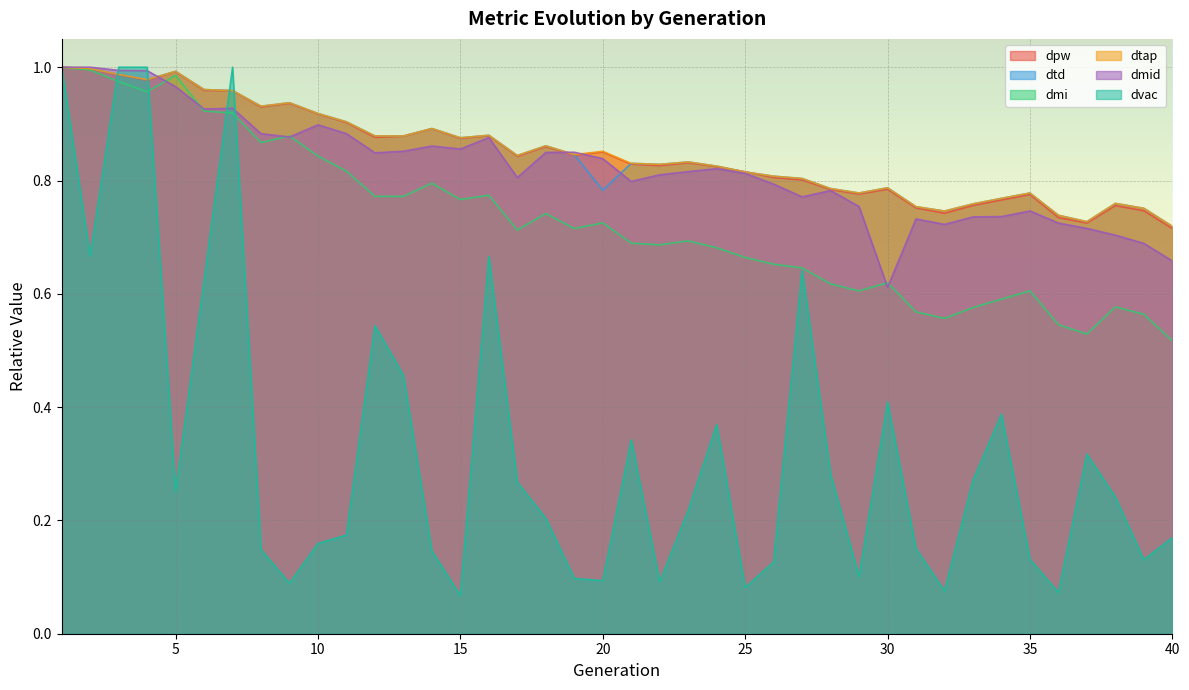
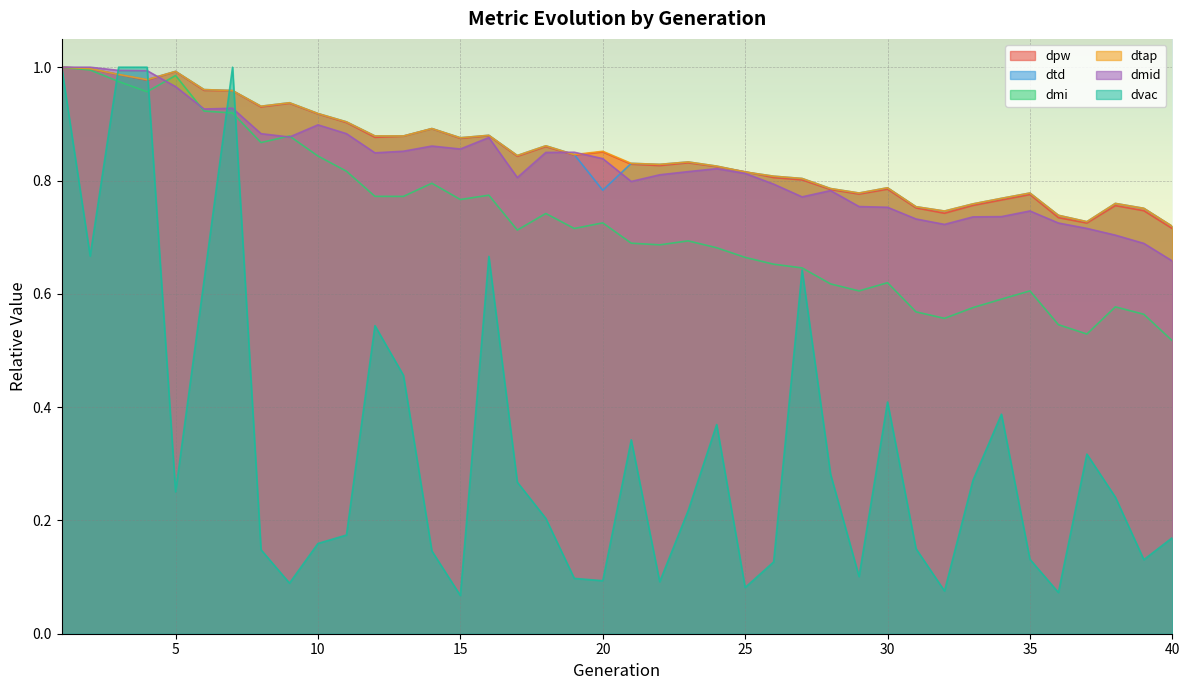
dmid, 30: 0.61 -> 0.75
